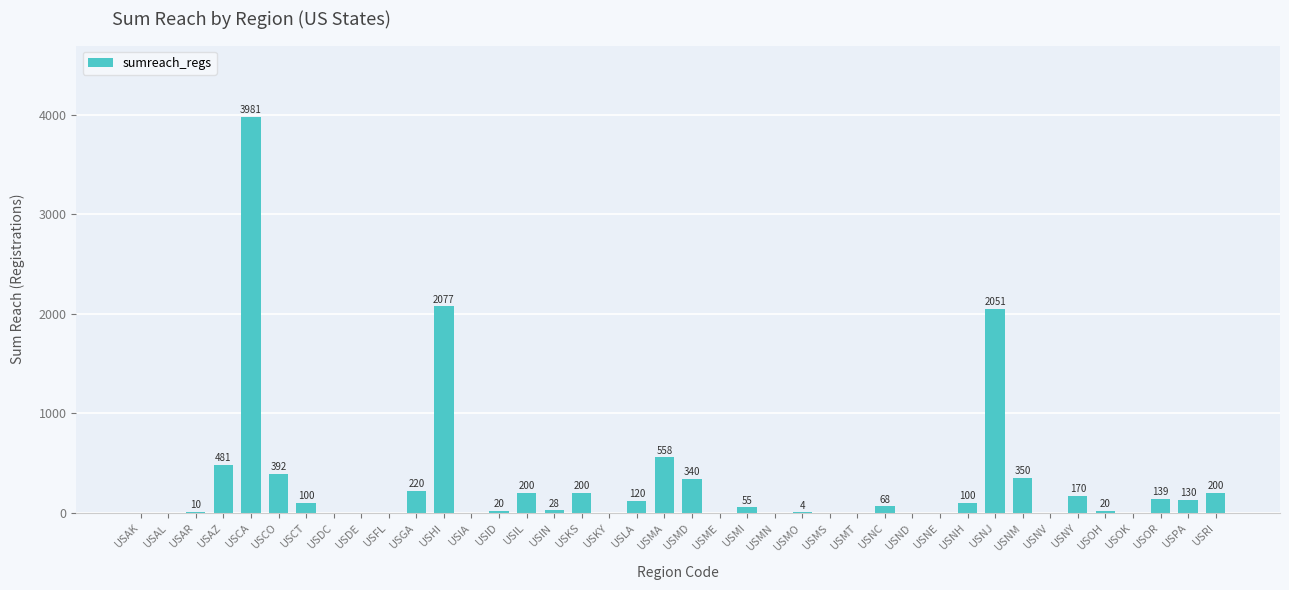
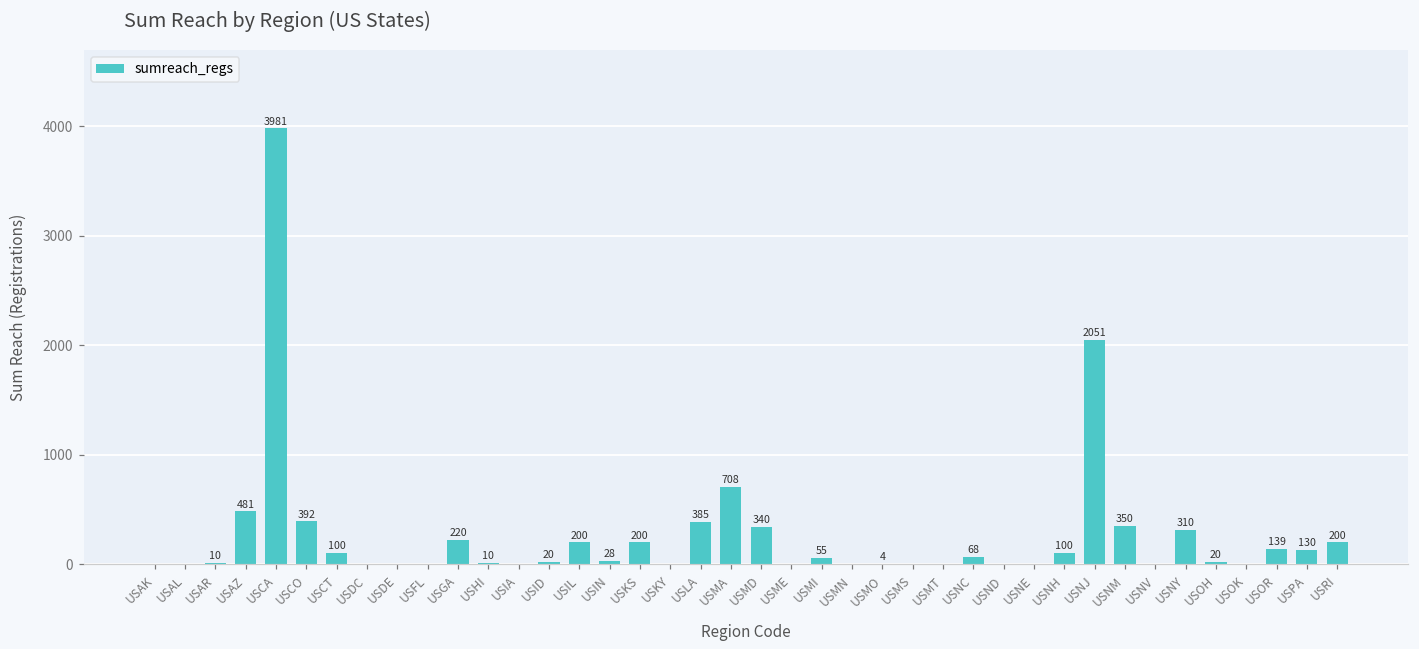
USHI: 2077 -> 10
USLA: 120 -> 385
USMA: 558 -> 708
USNY: 170 -> 310
